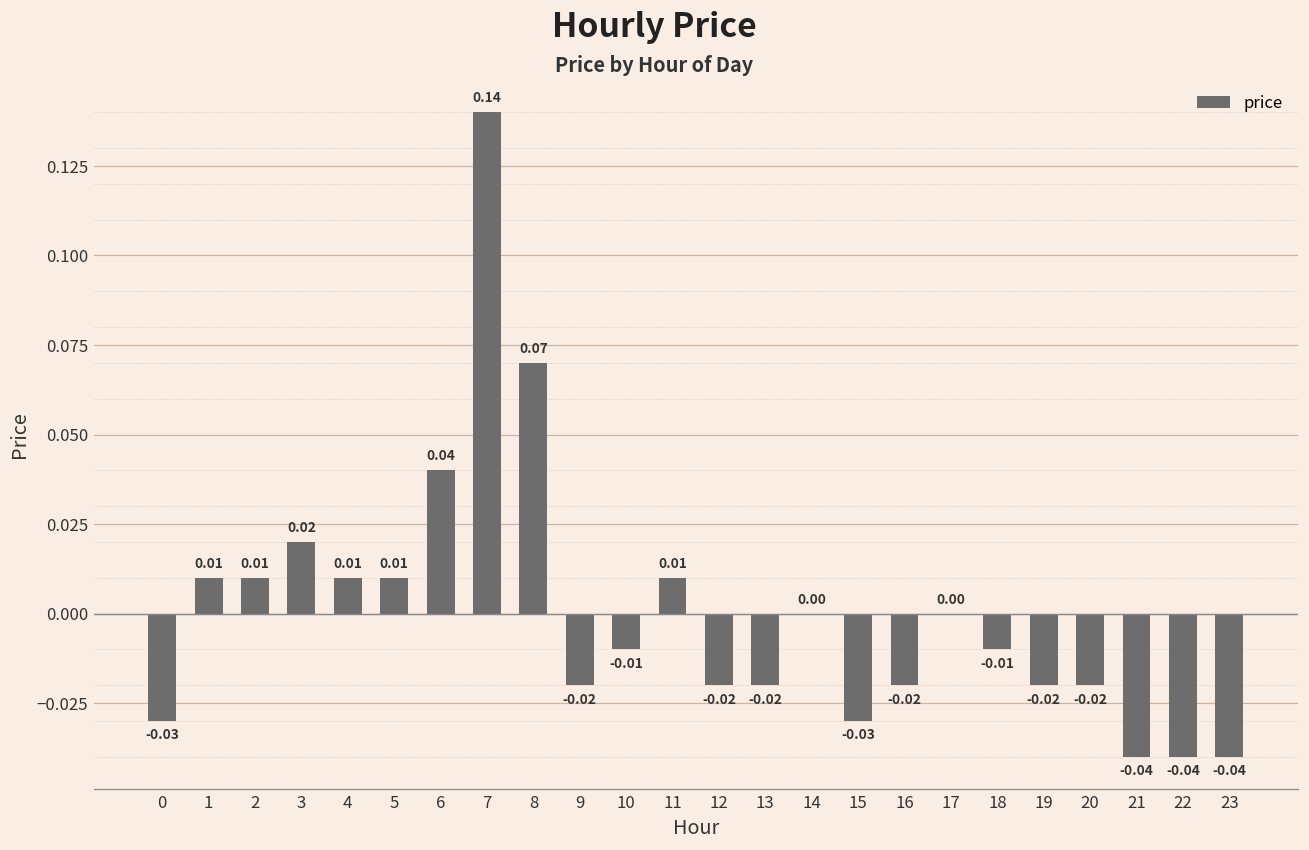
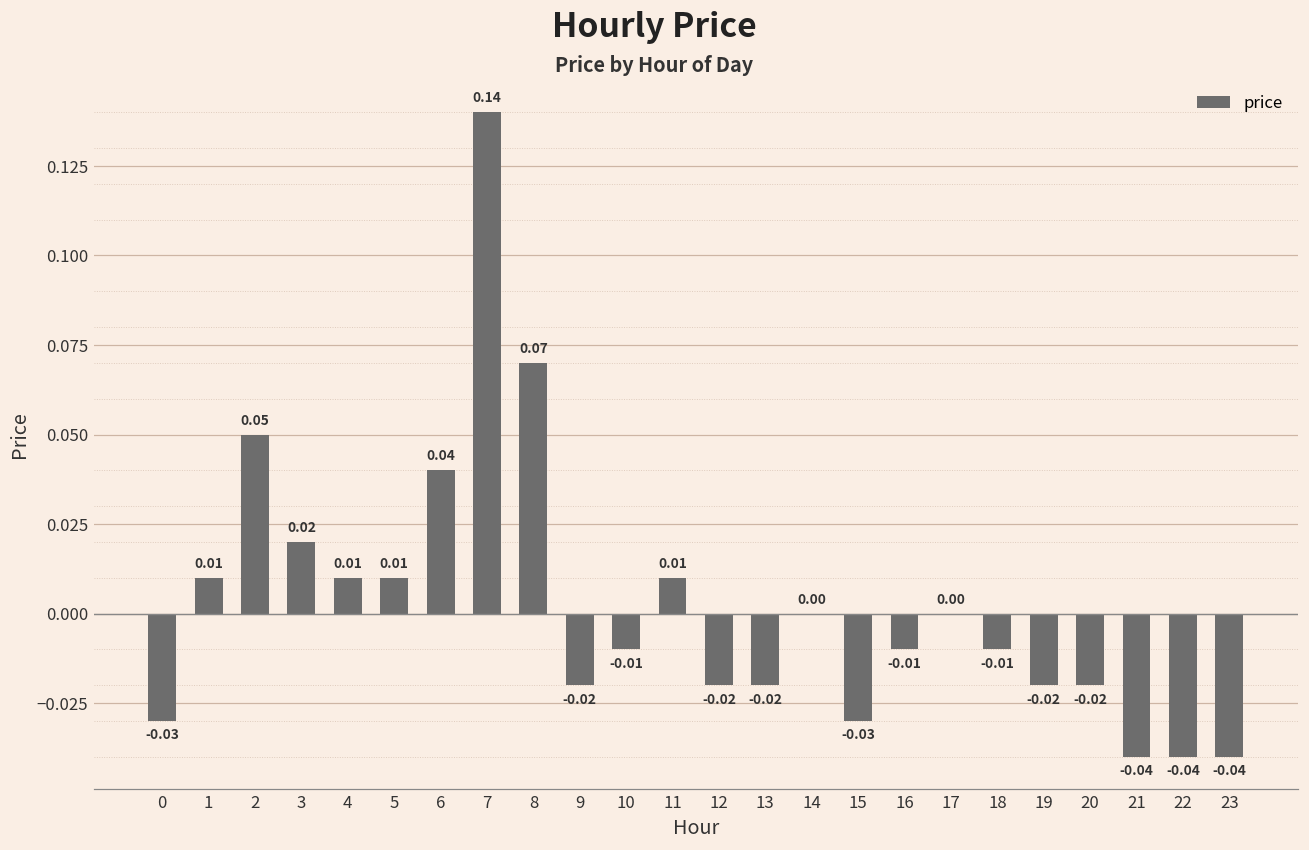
2: 0.01 -> 0.05
16: -0.02 -> -0.01
